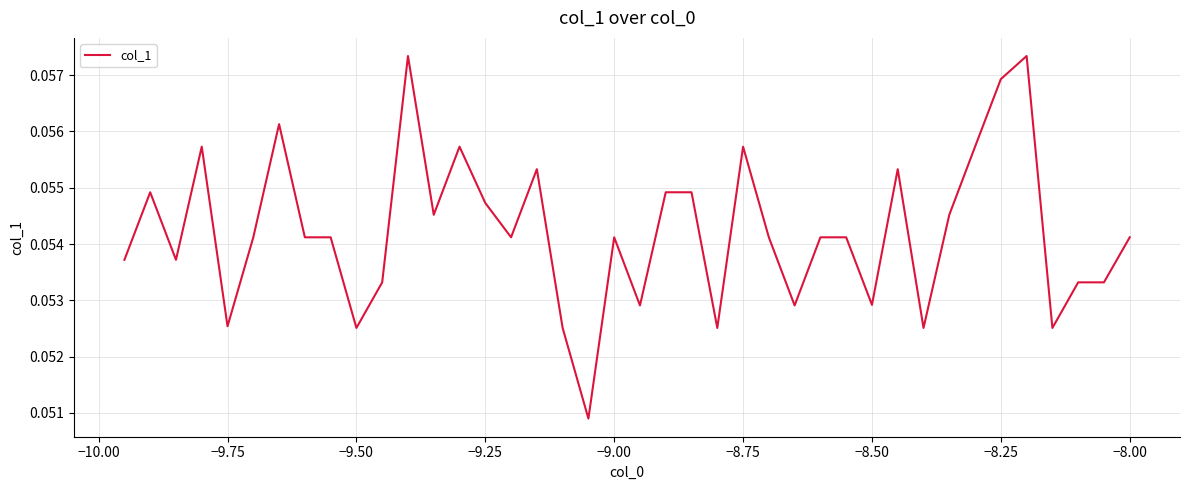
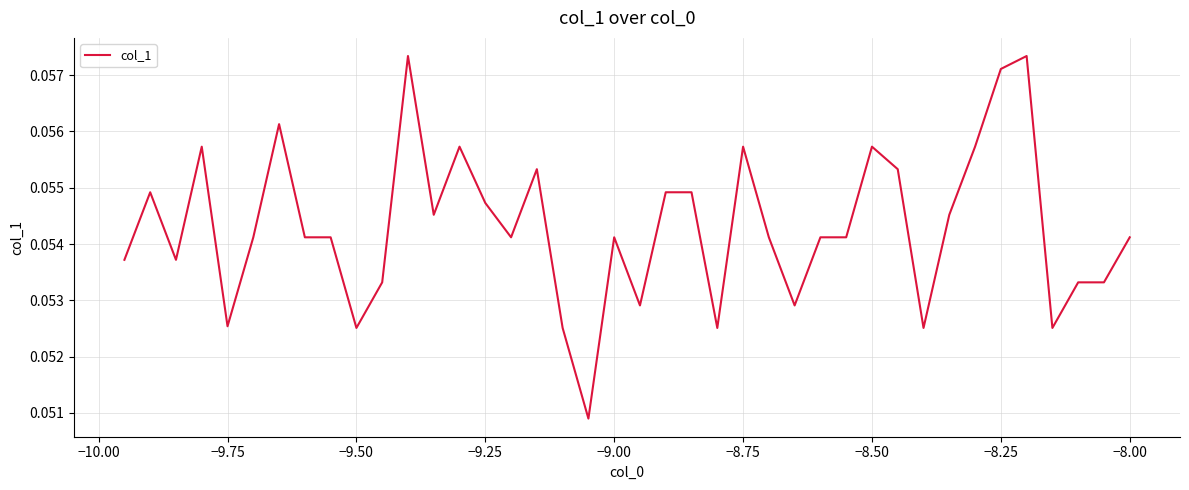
−8.50: 0.0529 -> 0.0557
−8.25: 0.0569 -> 0.0571
